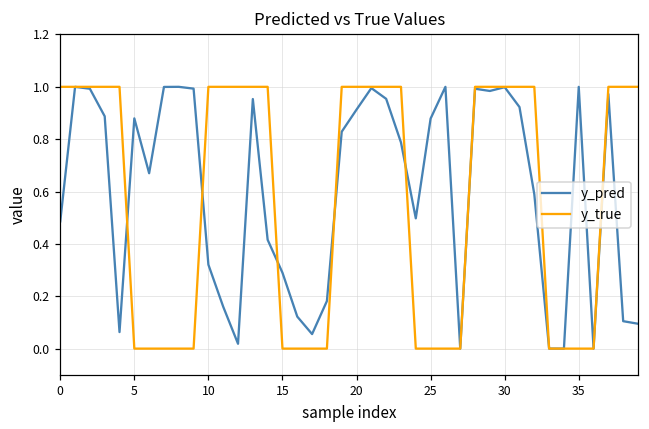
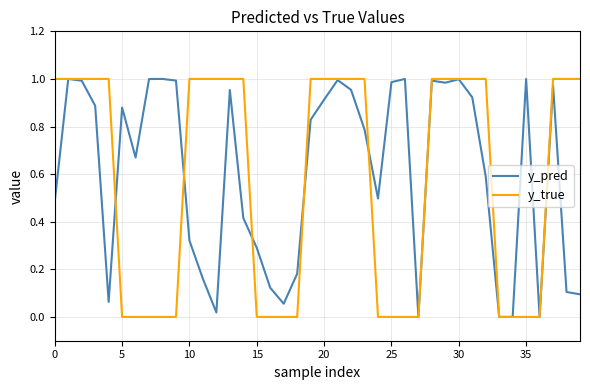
y_pred, 25: 0.88 -> 0.99
